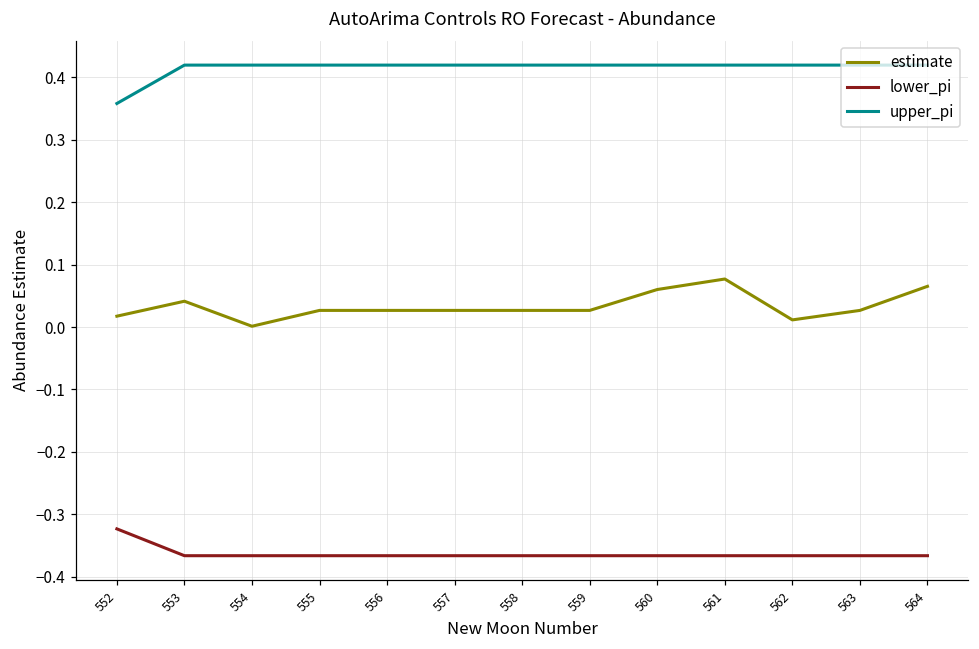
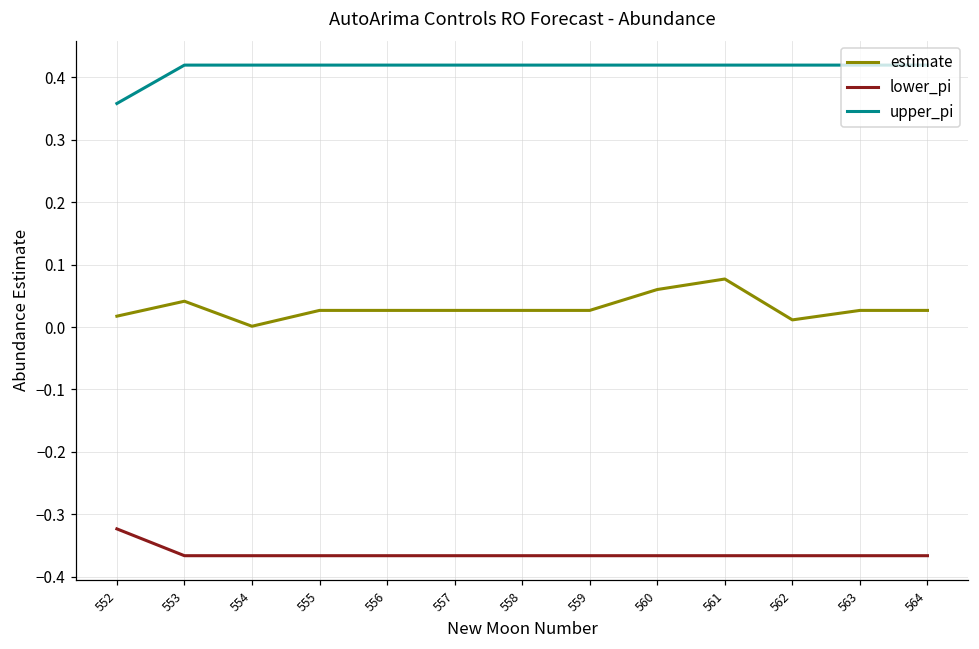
estimate, 564: 0.07 -> 0.03
